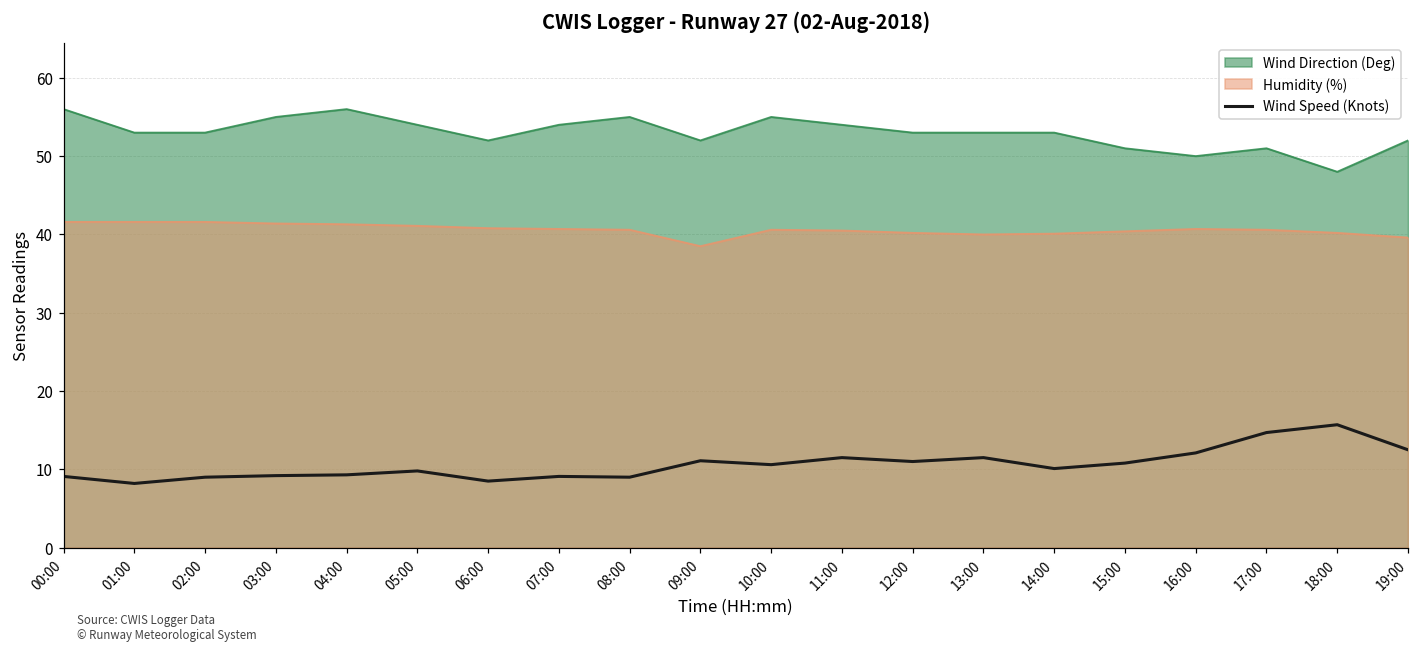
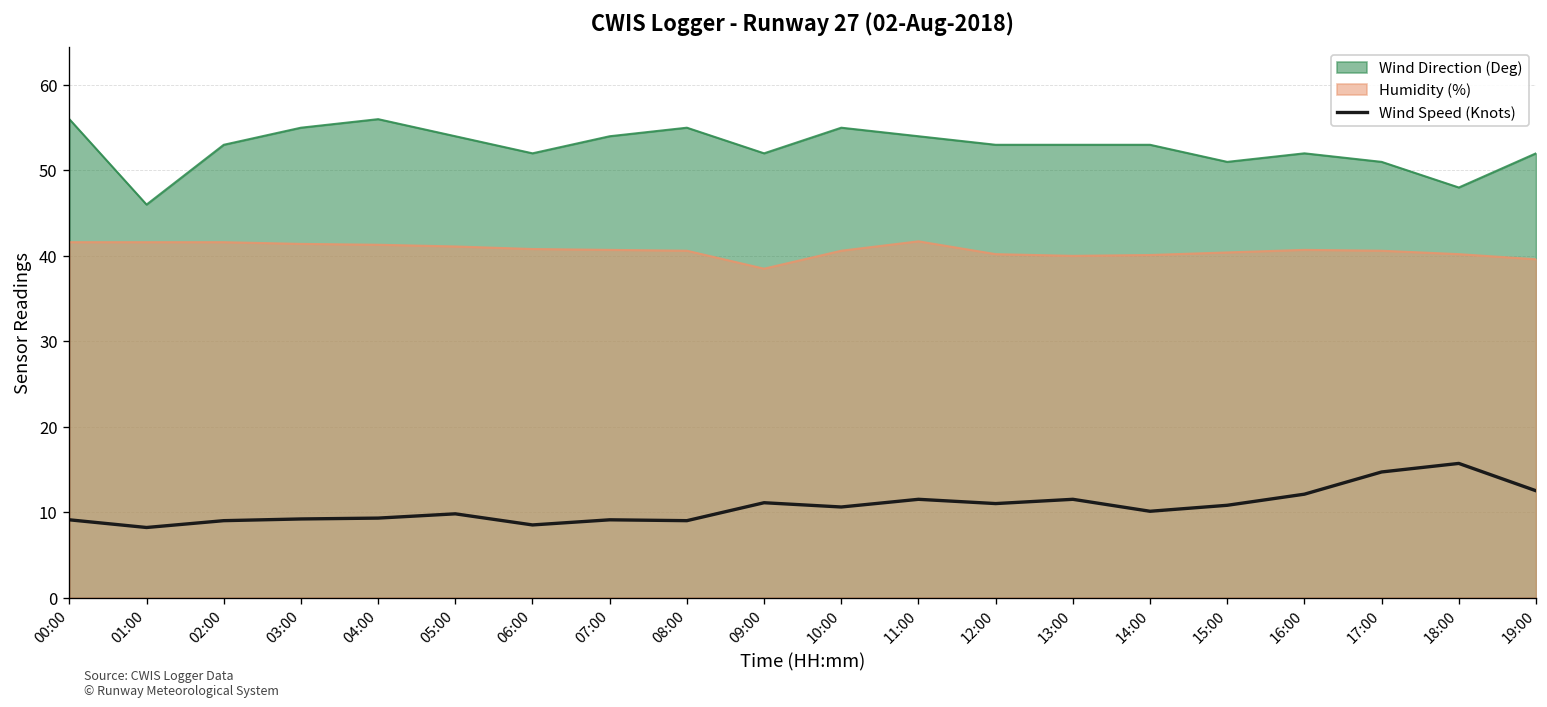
Wind Direction (Deg), 01:00: 53 -> 46
Humidity (%), 11:00: 41 -> 42
Wind Direction (Deg), 16:00: 50 -> 52
